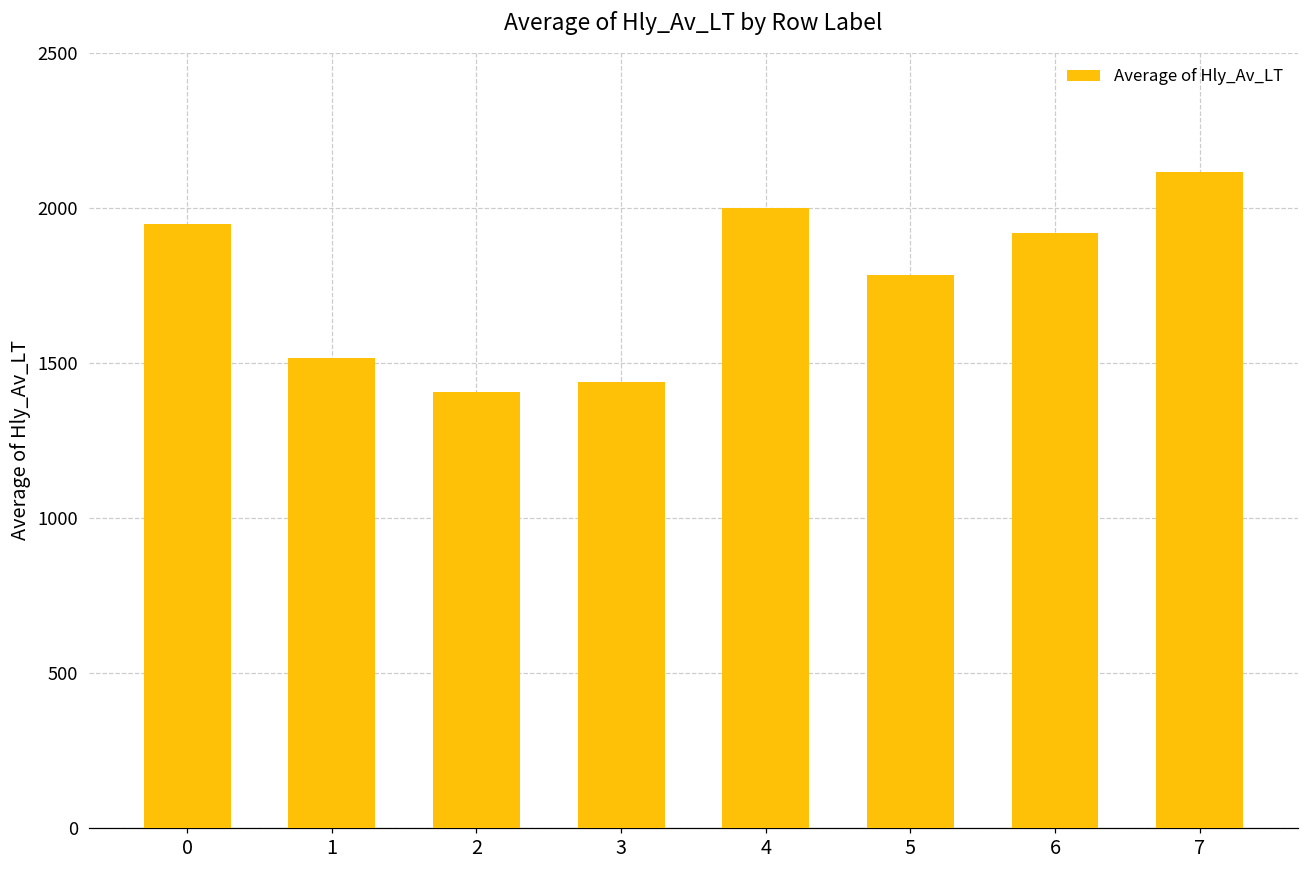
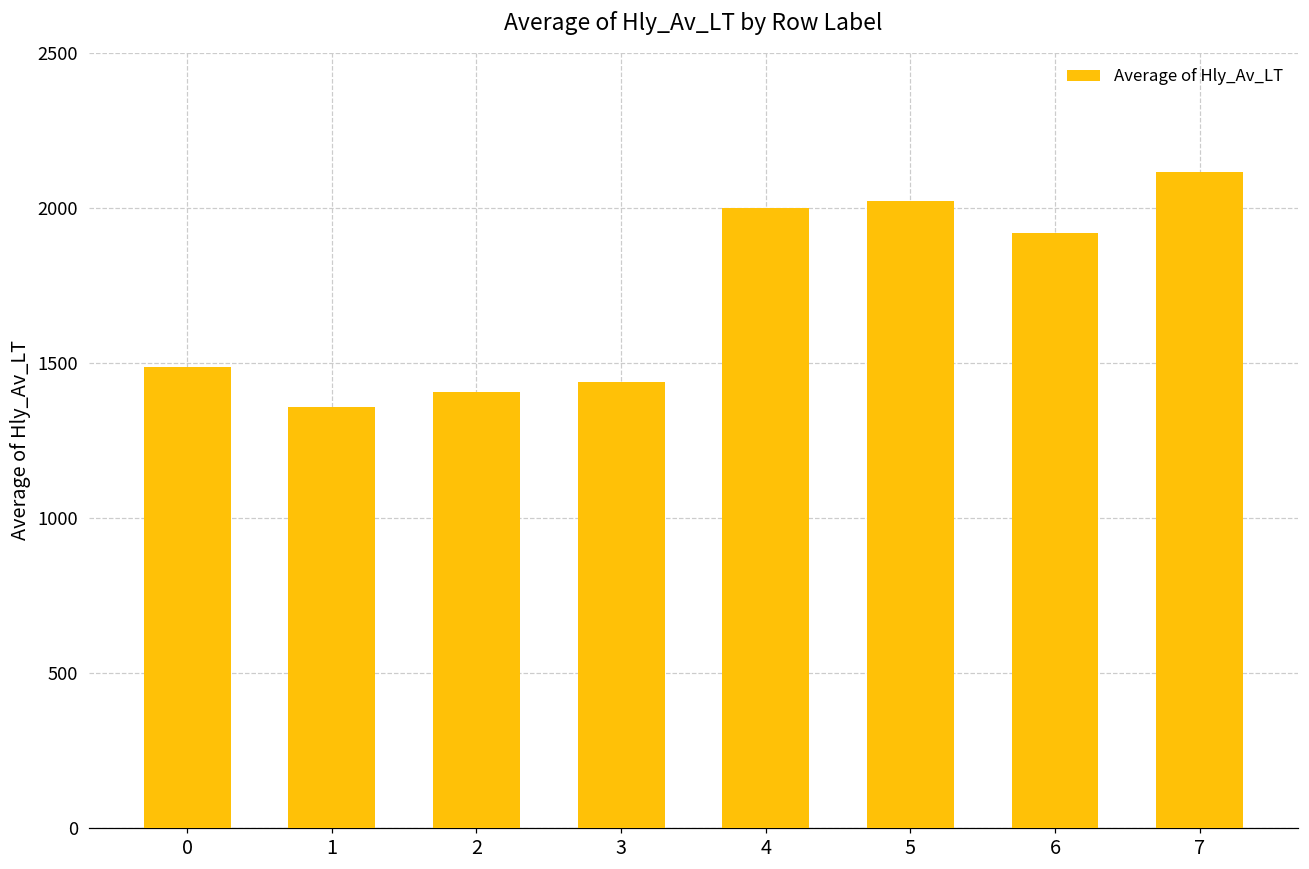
0: 1950 -> 1490
1: 1520 -> 1360
5: 1780 -> 2020
